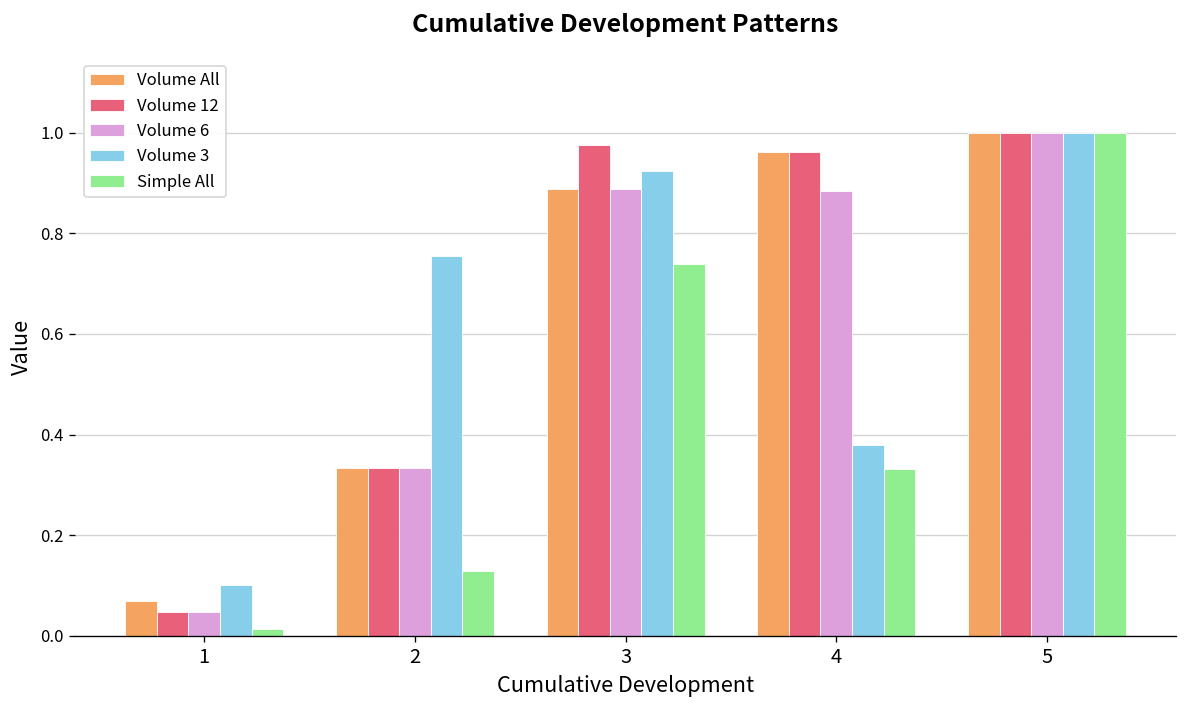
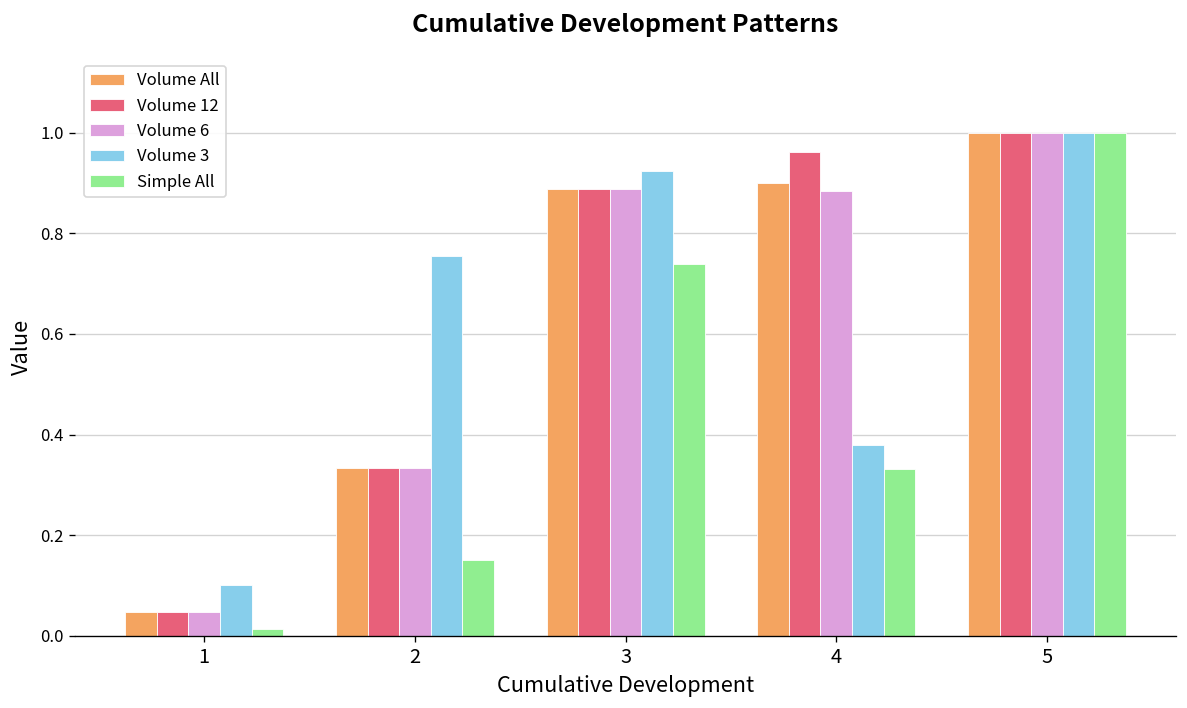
Volume All, 1: 0.07 -> 0.05
Simple All, 2: 0.13 -> 0.15
Volume 12, 3: 0.98 -> 0.89
Volume All, 4: 0.96 -> 0.90
